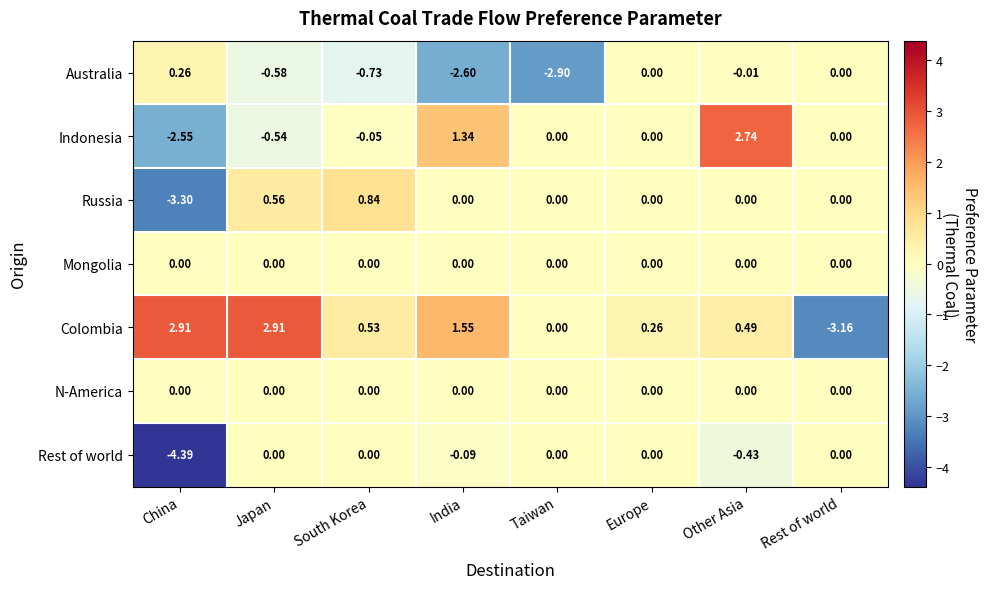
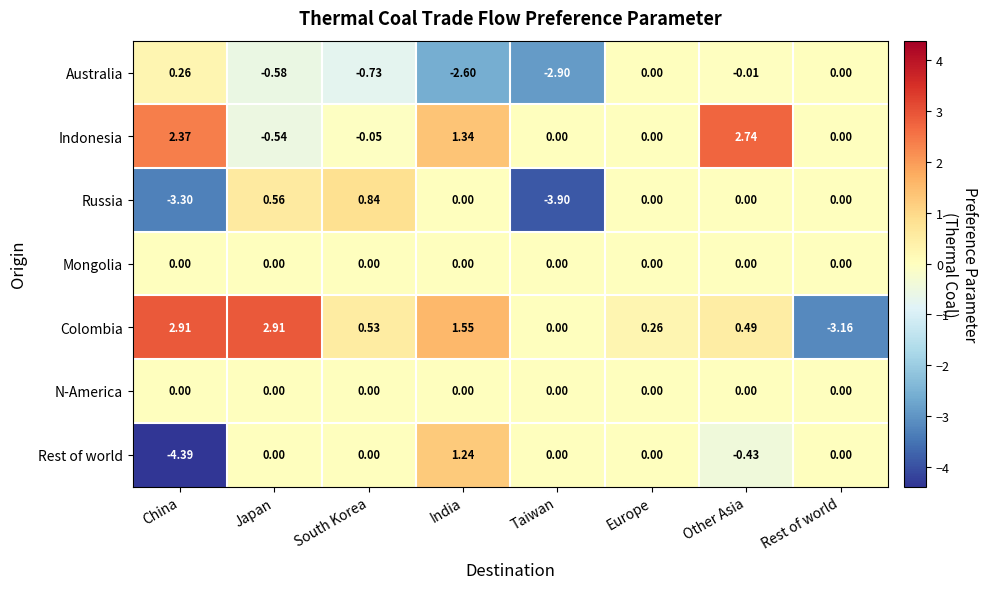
Indonesia, China: -2.55 -> 2.37
Russia, Taiwan: 0.00 -> -3.90
Rest of world, India: -0.09 -> 1.24
